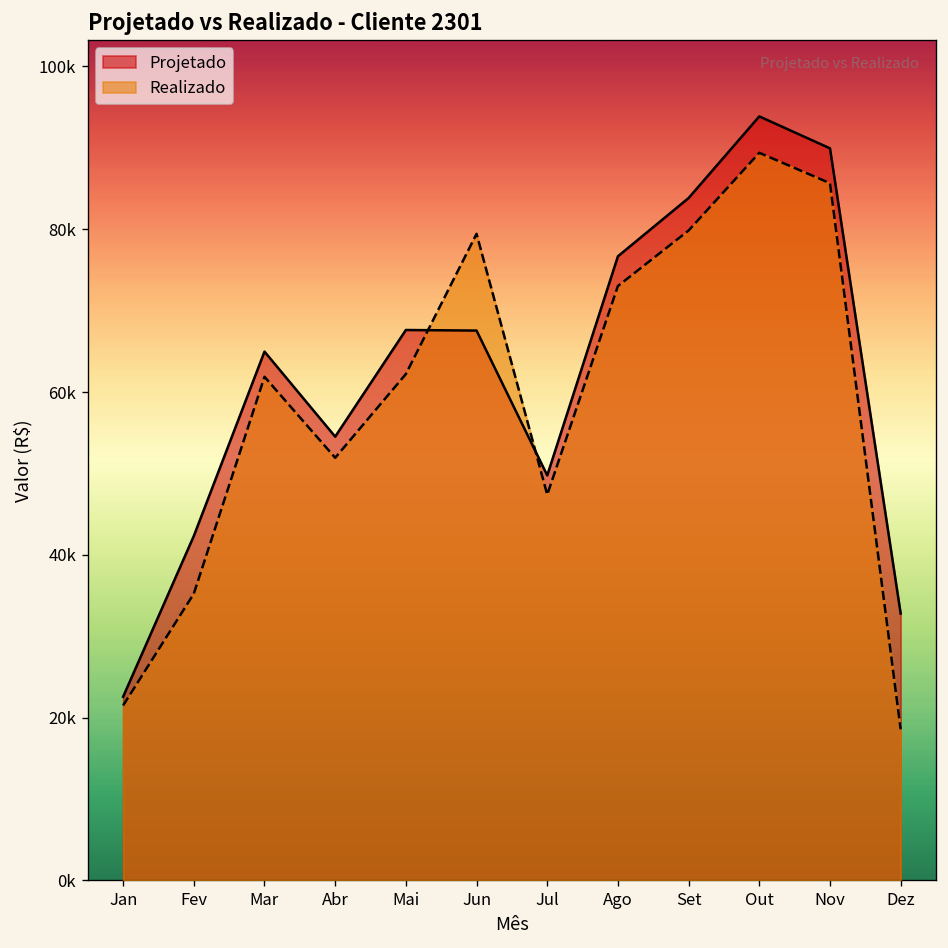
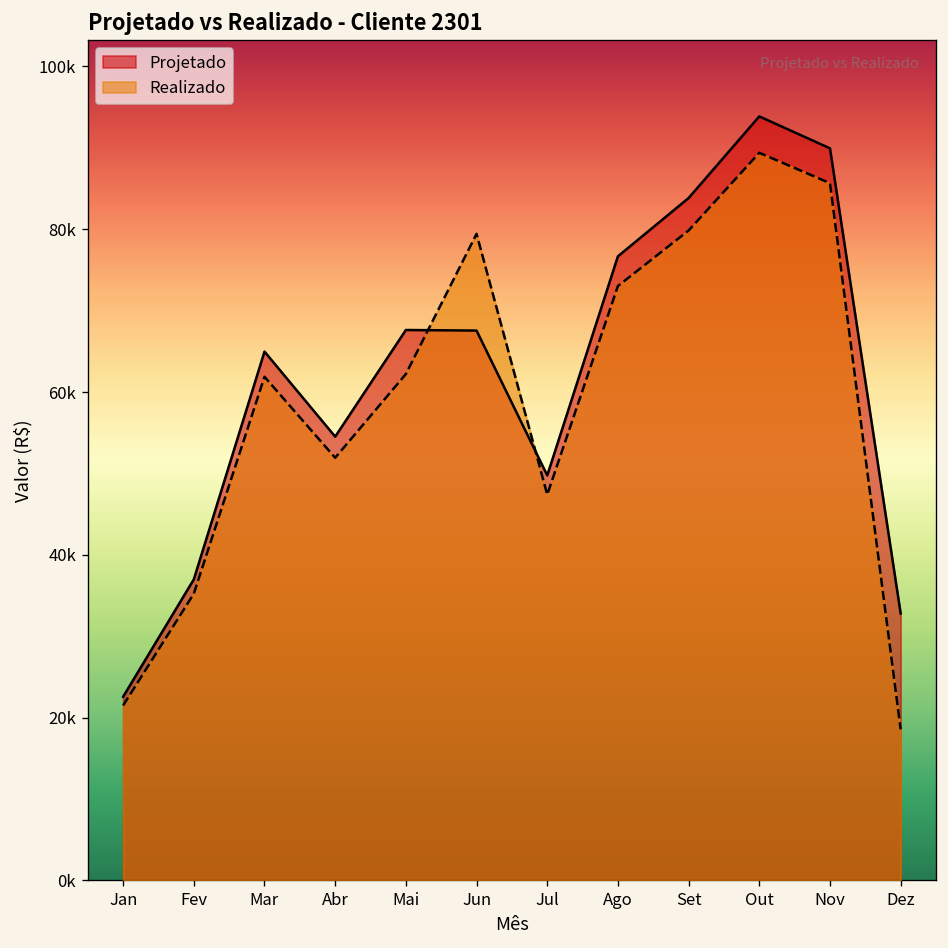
Projetado, Fev: 42000 -> 37000
